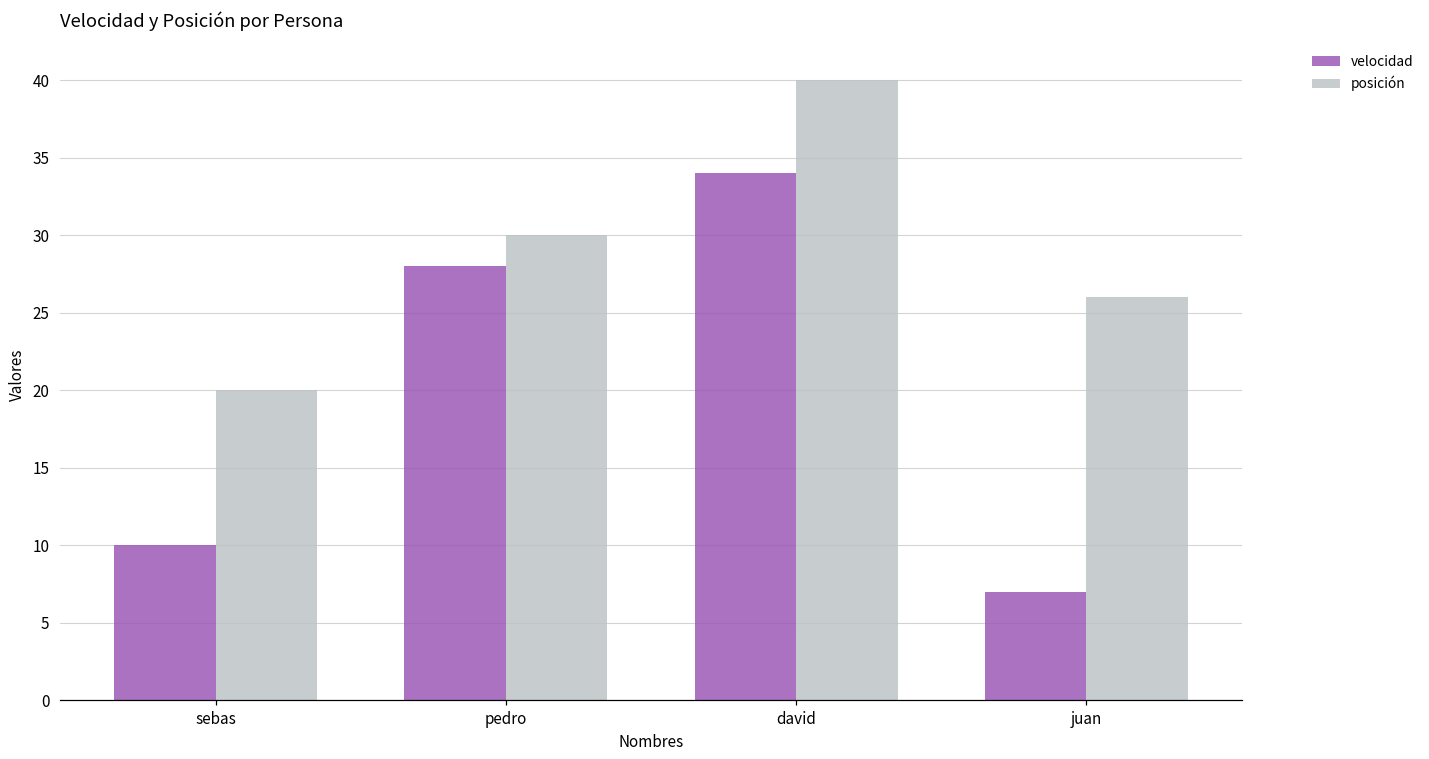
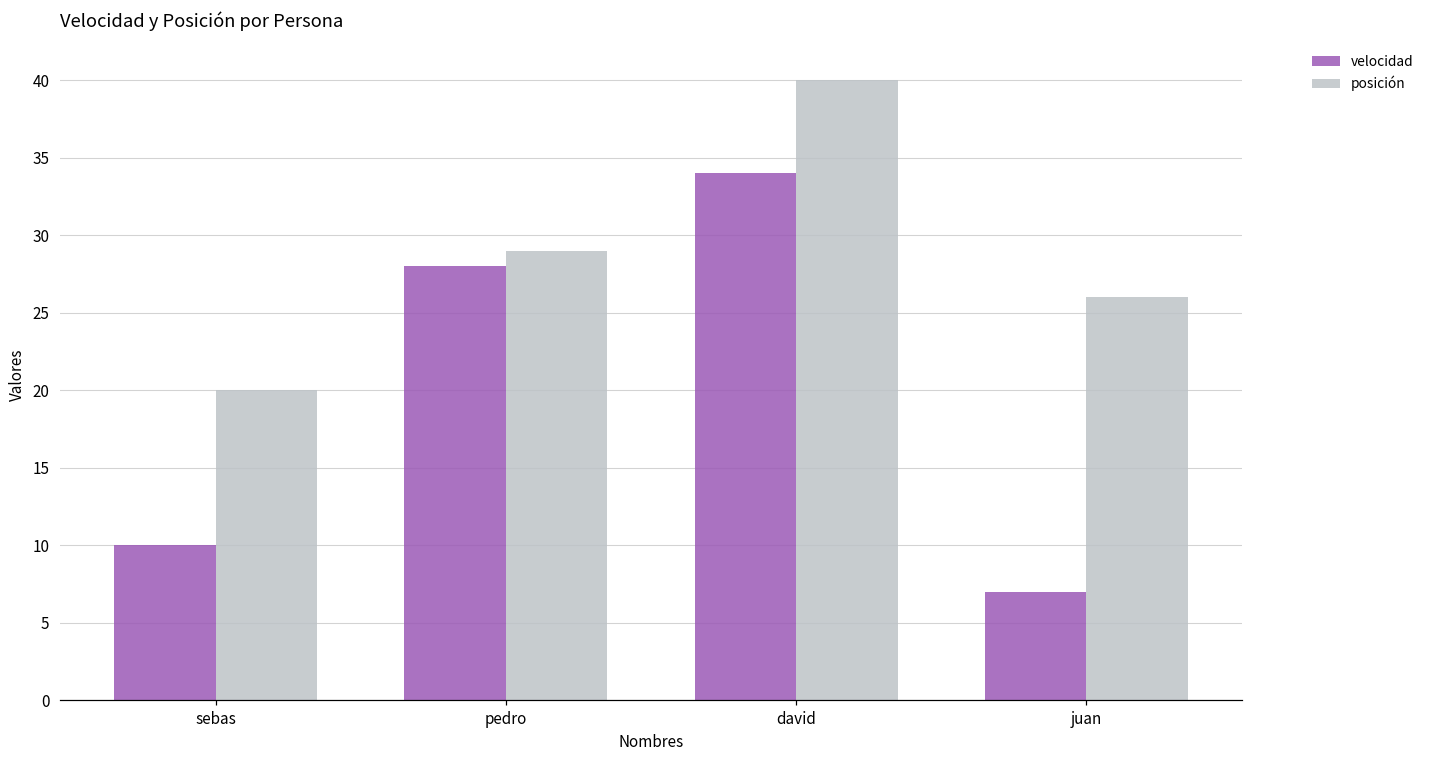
posición, pedro: 30 -> 29
